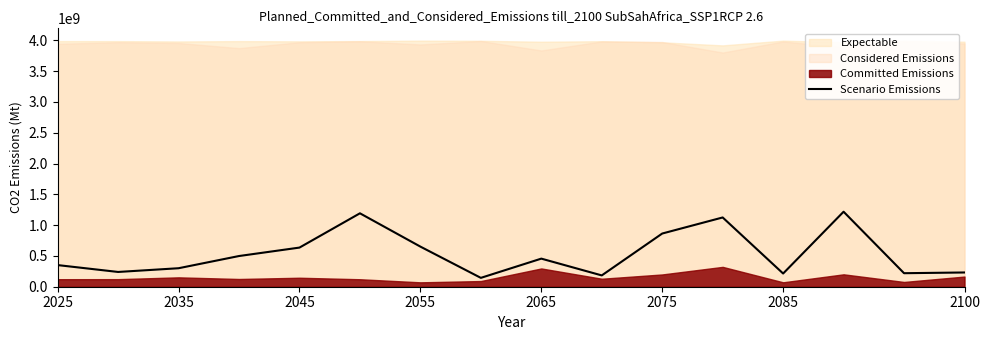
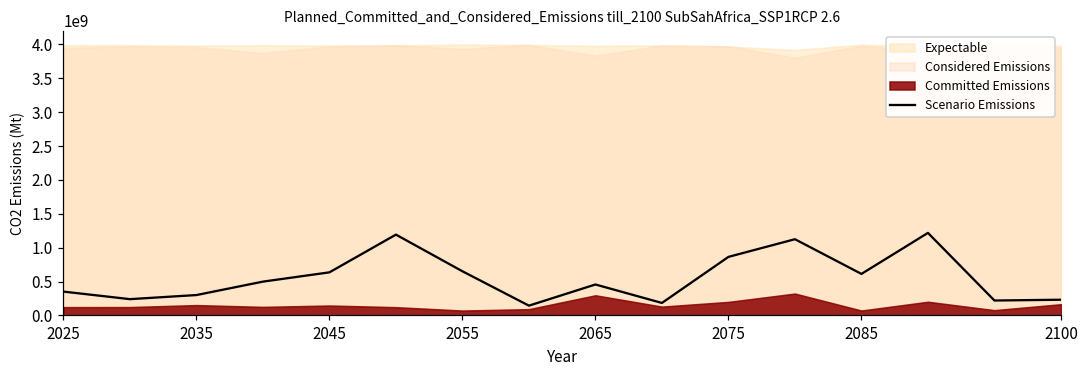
Scenario Emissions, 2085: 200000000 -> 600000000
